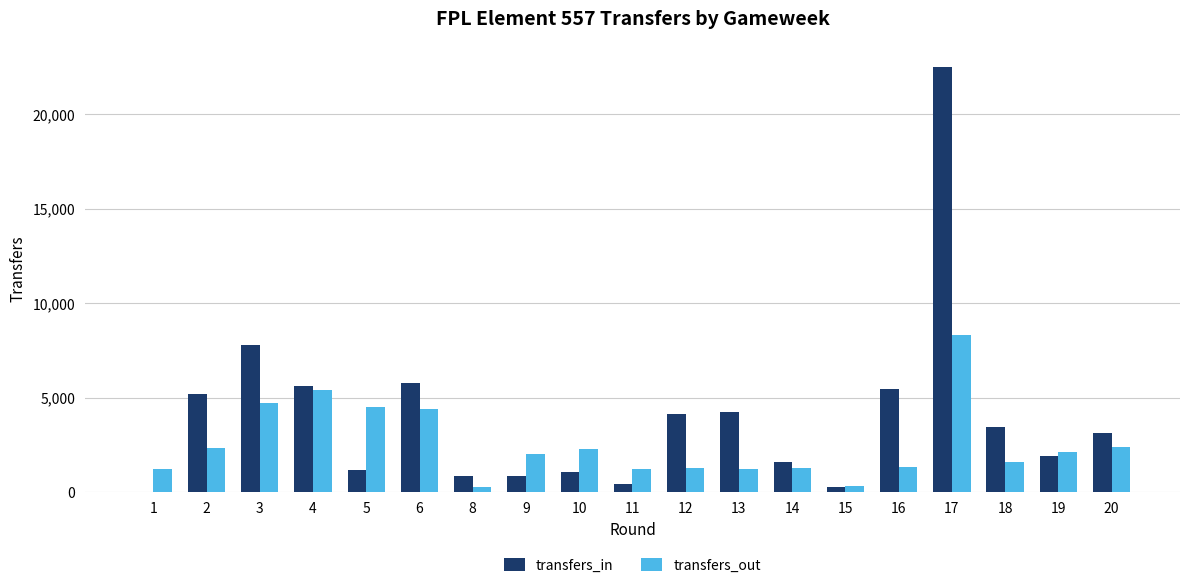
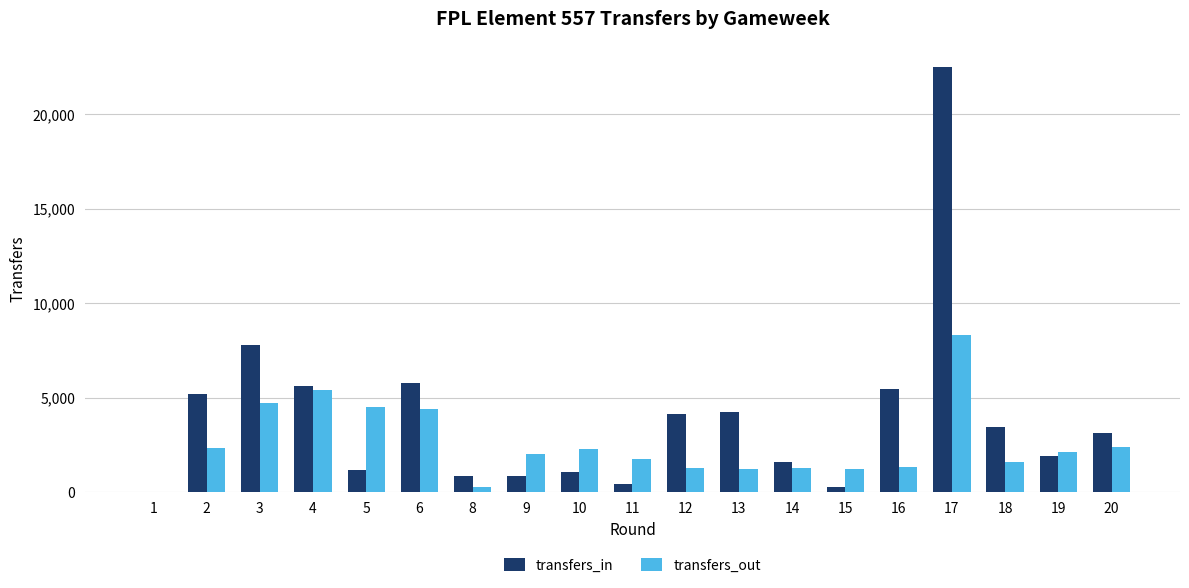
transfers_out, 1: 1,300 -> 0
transfers_out, 11: 1,300 -> 1,800
transfers_out, 15: 300 -> 1,200
